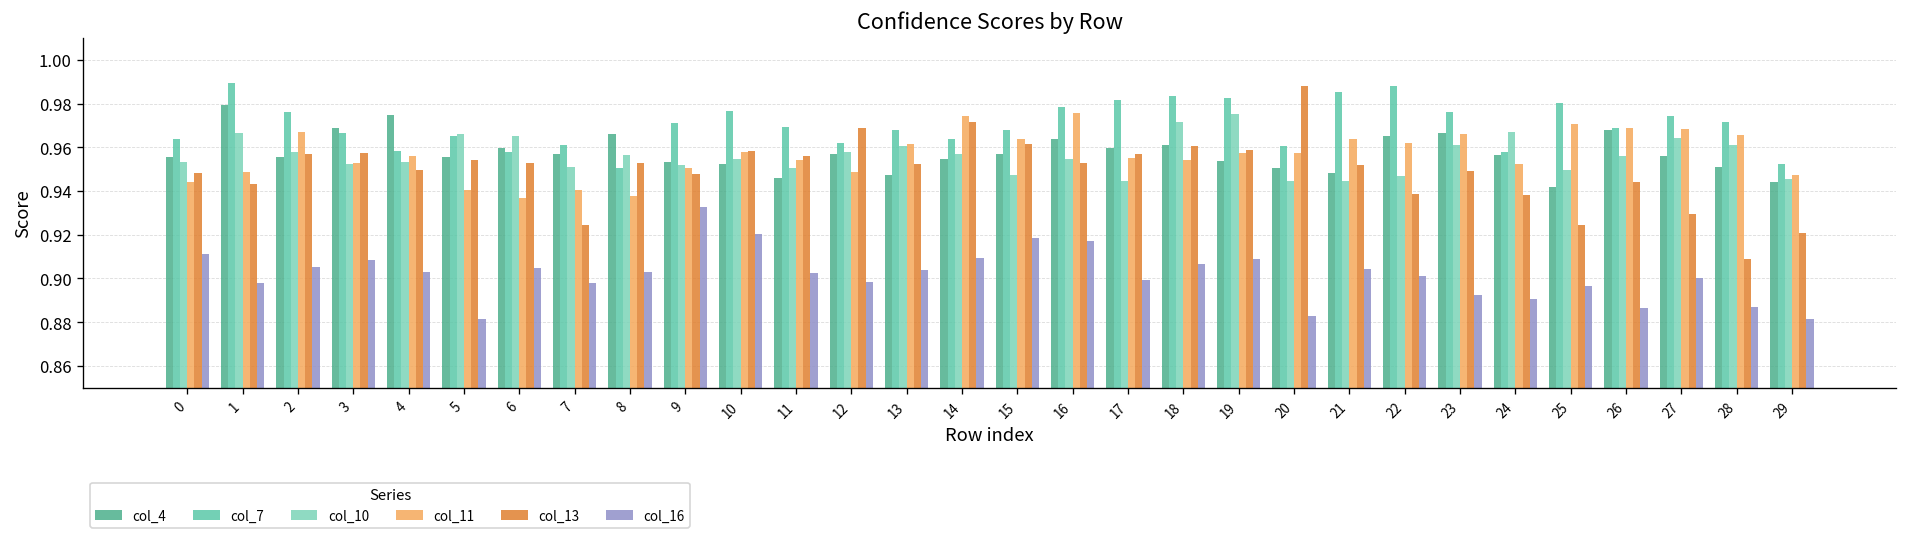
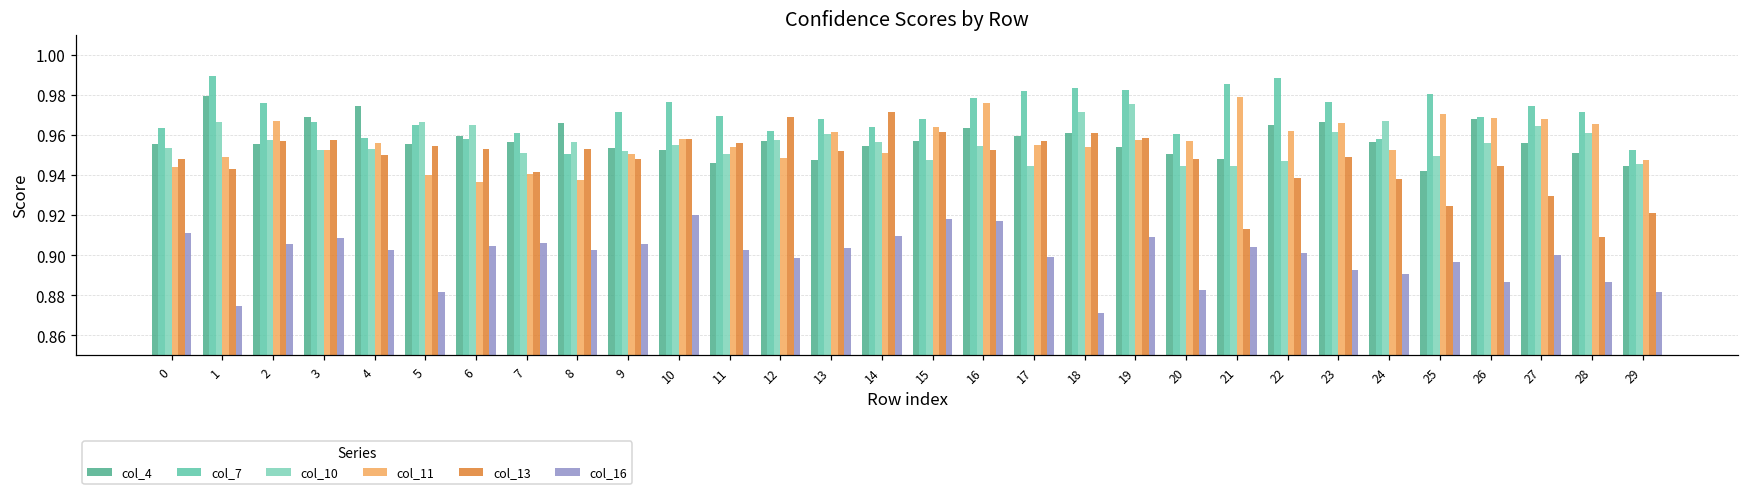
col_16, 1: 0.898 -> 0.875
col_13, 7: 0.924 -> 0.942
col_16, 7: 0.898 -> 0.906
col_16, 9: 0.933 -> 0.906
col_11, 14: 0.974 -> 0.951
col_16, 18: 0.907 -> 0.871
col_13, 20: 0.988 -> 0.948
col_11, 21: 0.964 -> 0.979
col_13, 21: 0.952 -> 0.913
